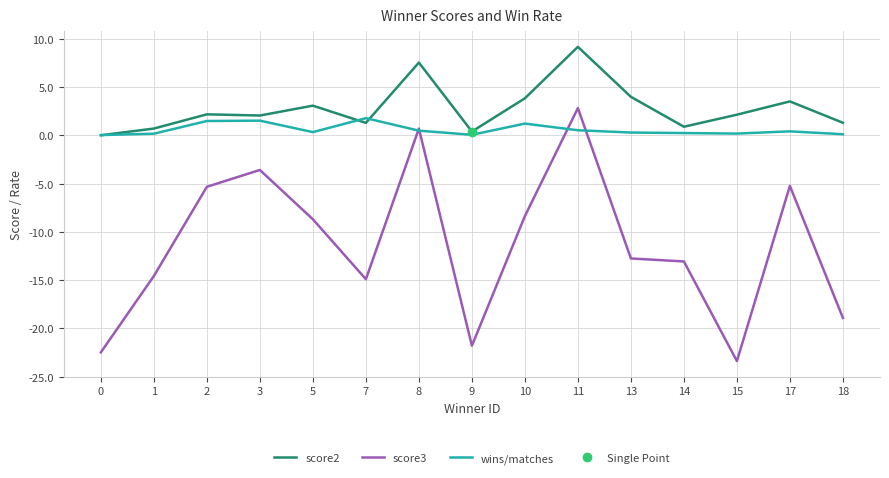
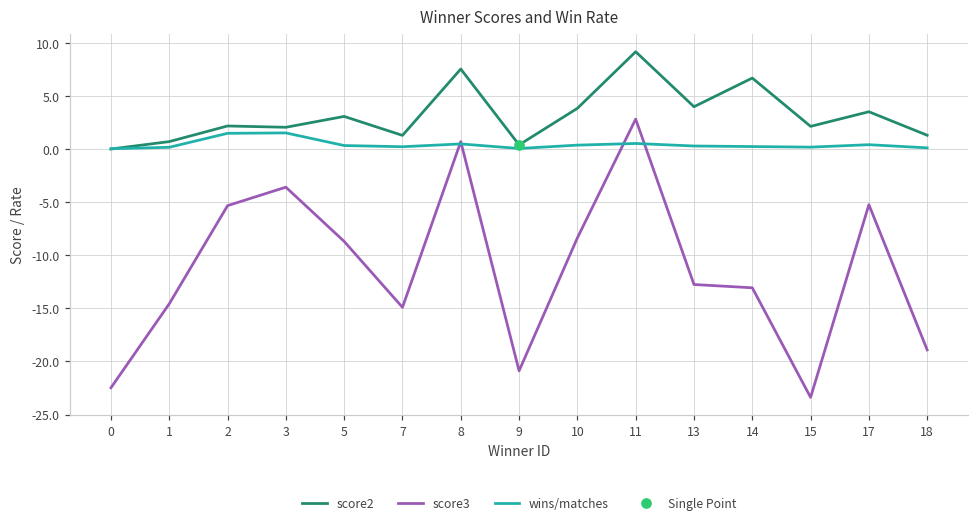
wins/matches, 7: 2 -> 0
score3, 9: -22 -> -21
wins/matches, 10: 1 -> 0
score2, 14: 1 -> 7
